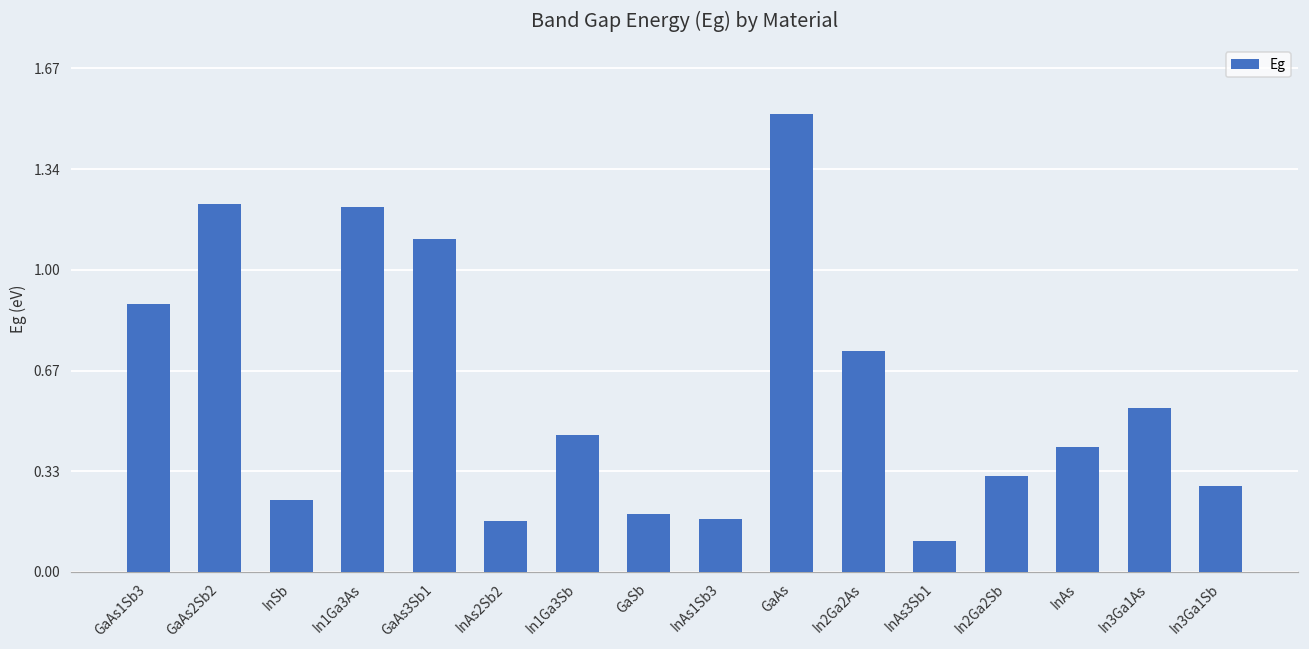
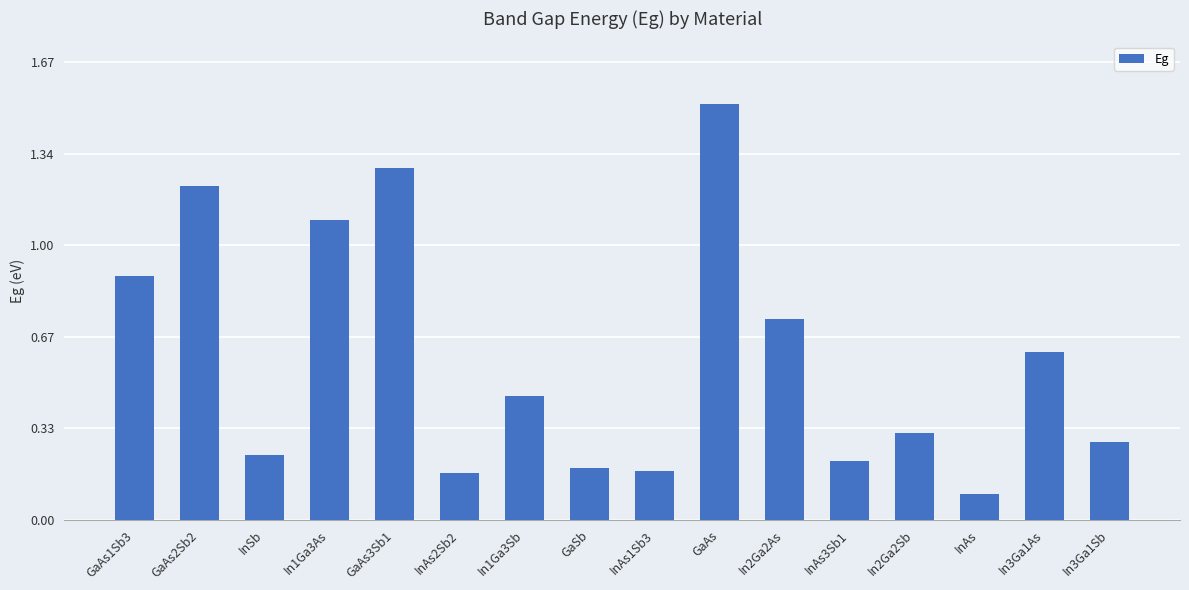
In1Ga3As: 1.21 -> 1.10
GaAs3Sb1: 1.11 -> 1.28
InAs3Sb1: 0.10 -> 0.22
InAs: 0.42 -> 0.10
In3Ga1As: 0.54 -> 0.61
